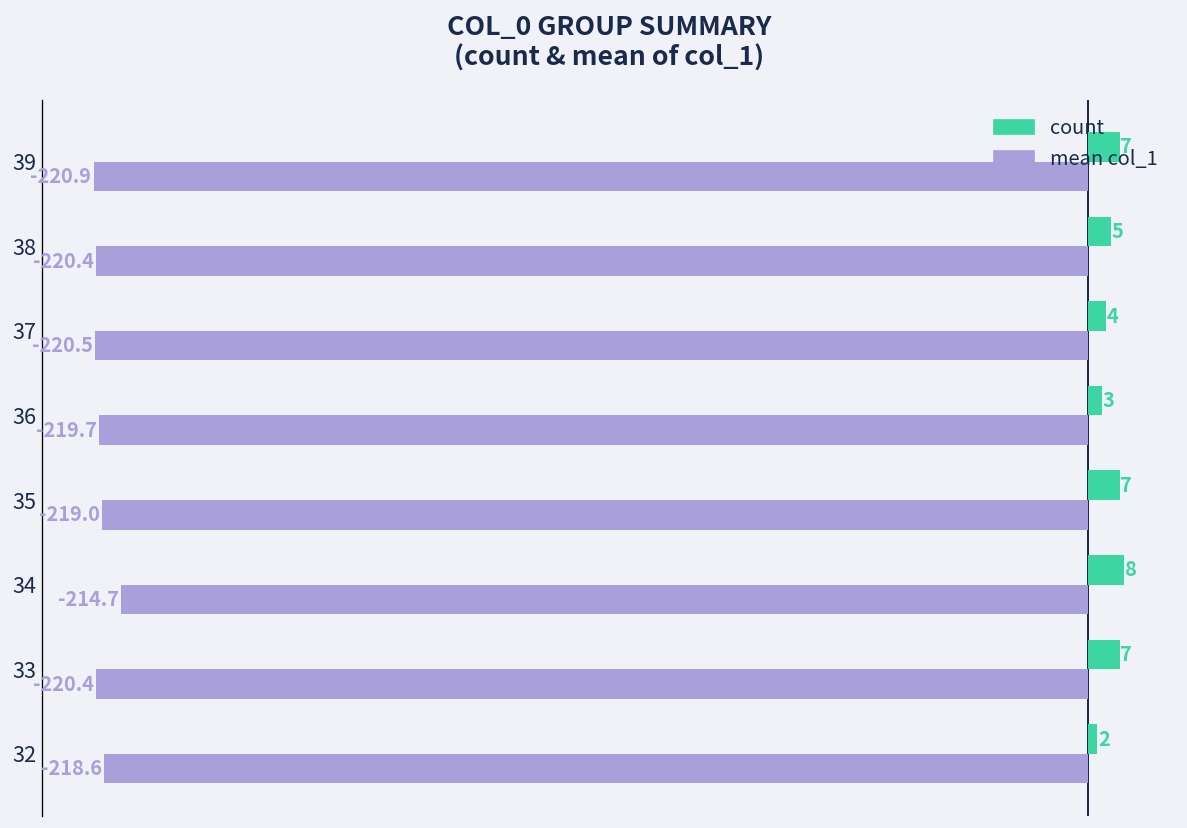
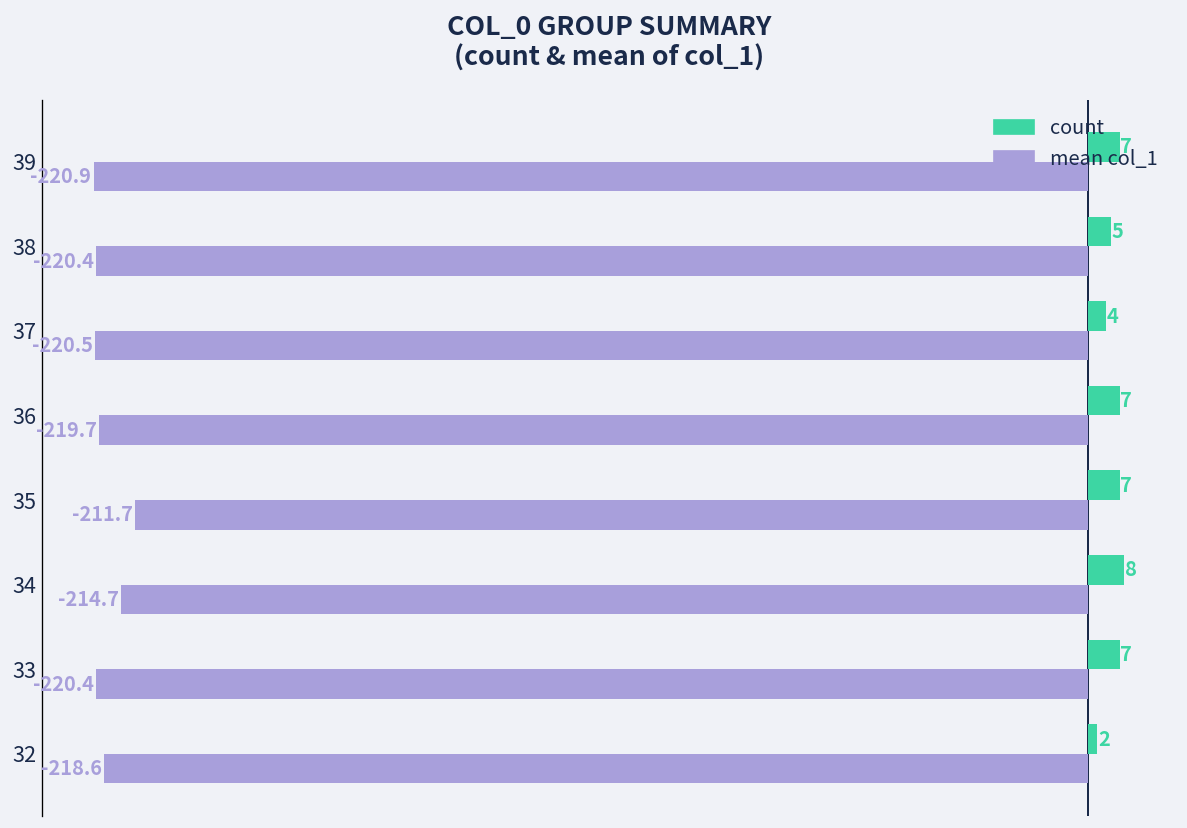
count, 36: 3 -> 7
mean col_1, 35: -219.0 -> -211.7
